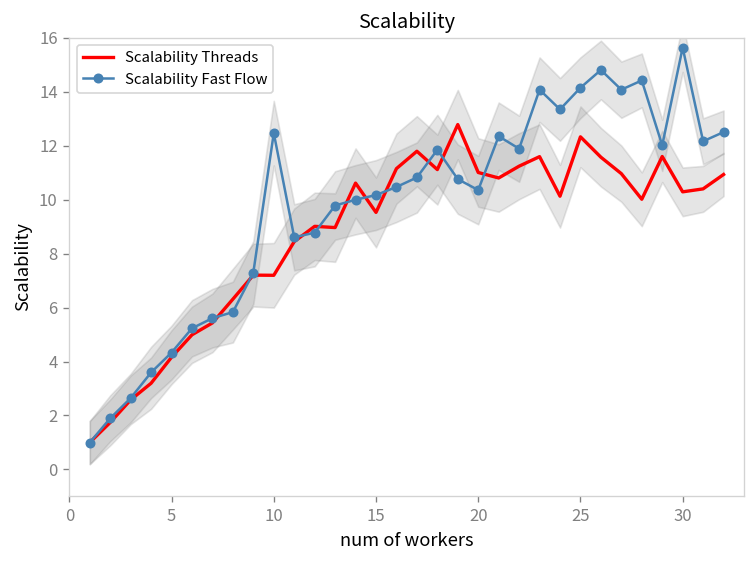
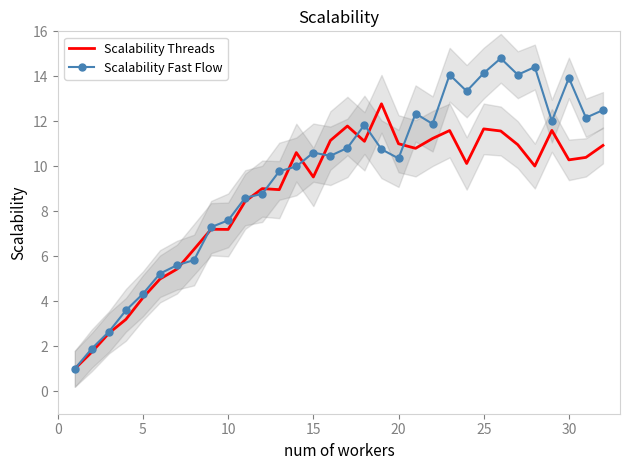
Scalability Fast Flow, 10: 12.5 -> 7.6
Scalability Fast Flow, 15: 10.2 -> 10.6
Scalability Threads, 25: 12.3 -> 11.7
Scalability Fast Flow, 30: 15.6 -> 13.9
